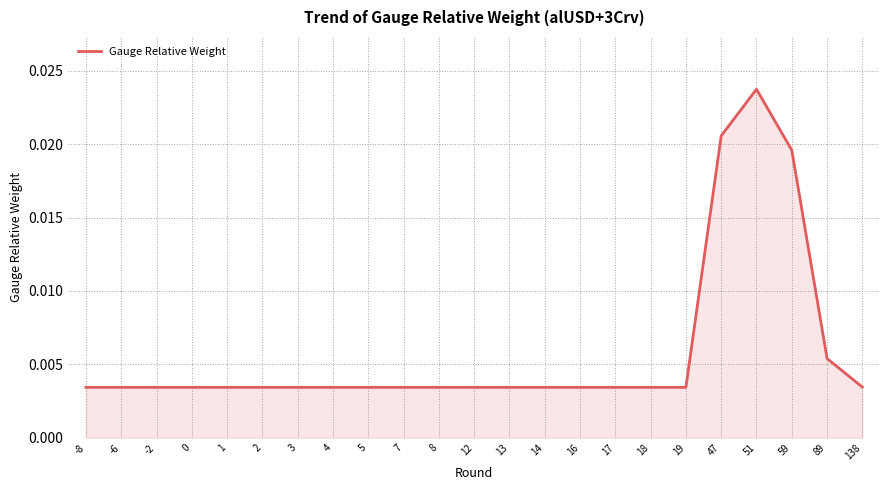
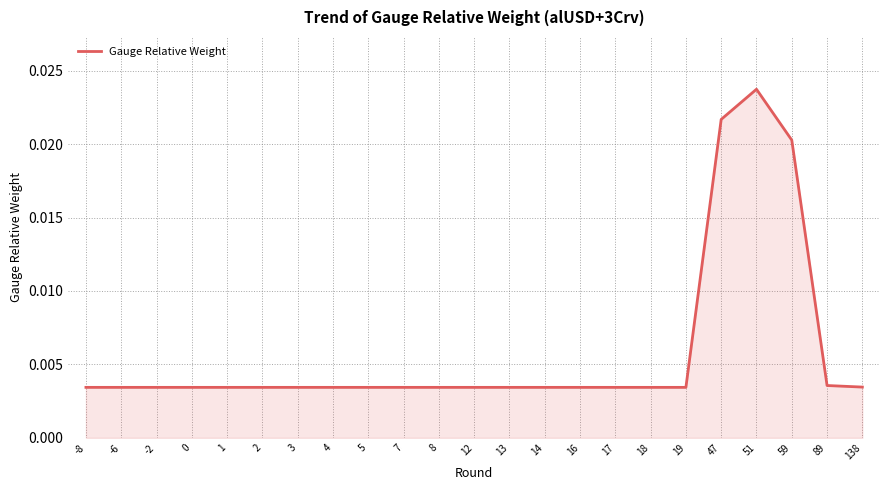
47: 0.0206 -> 0.0217
59: 0.0196 -> 0.0203
89: 0.0054 -> 0.0036
